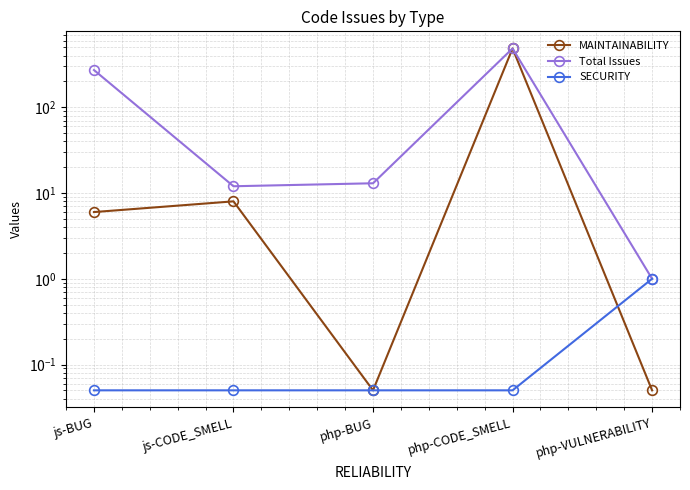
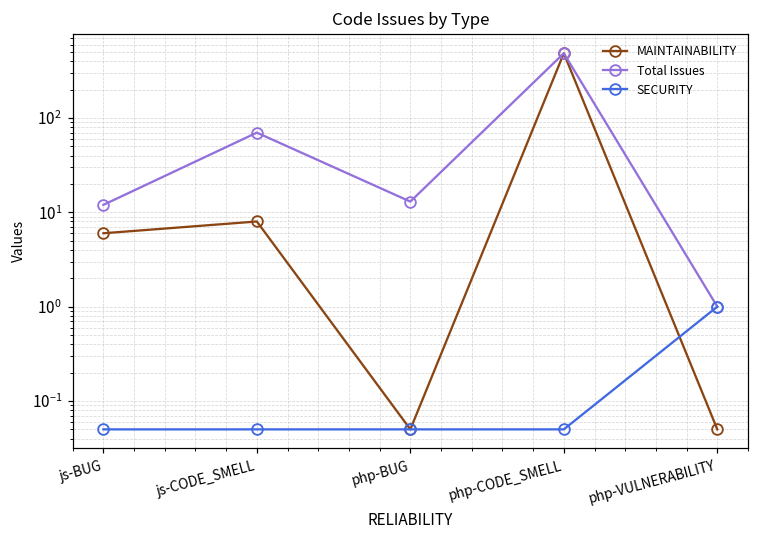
Total Issues, js-BUG: 270 -> 12
Total Issues, js-CODE_SMELL: 12 -> 70
